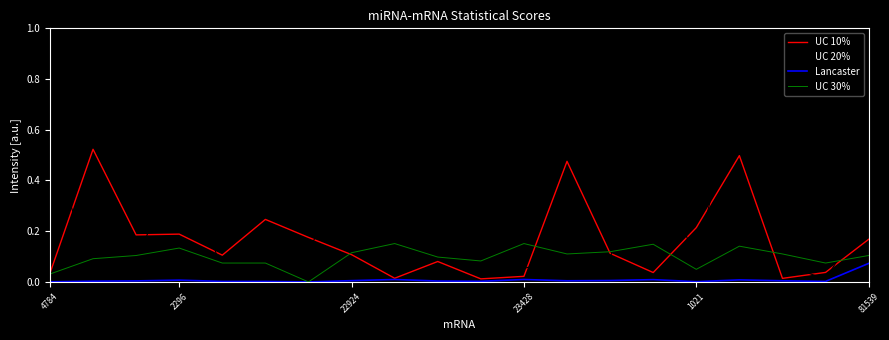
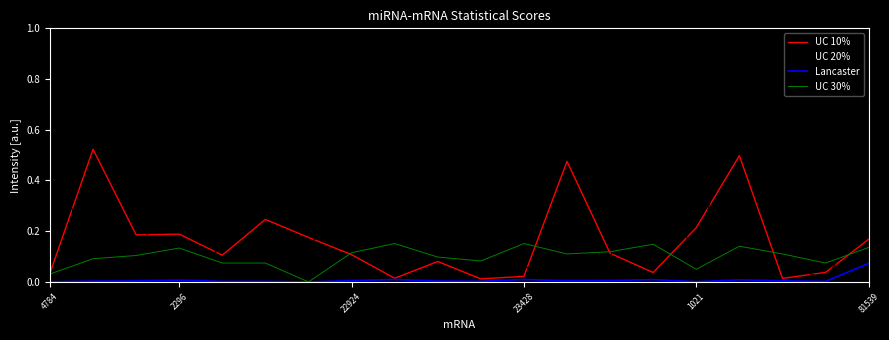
UC 30%, 81539: 0.10 -> 0.14
